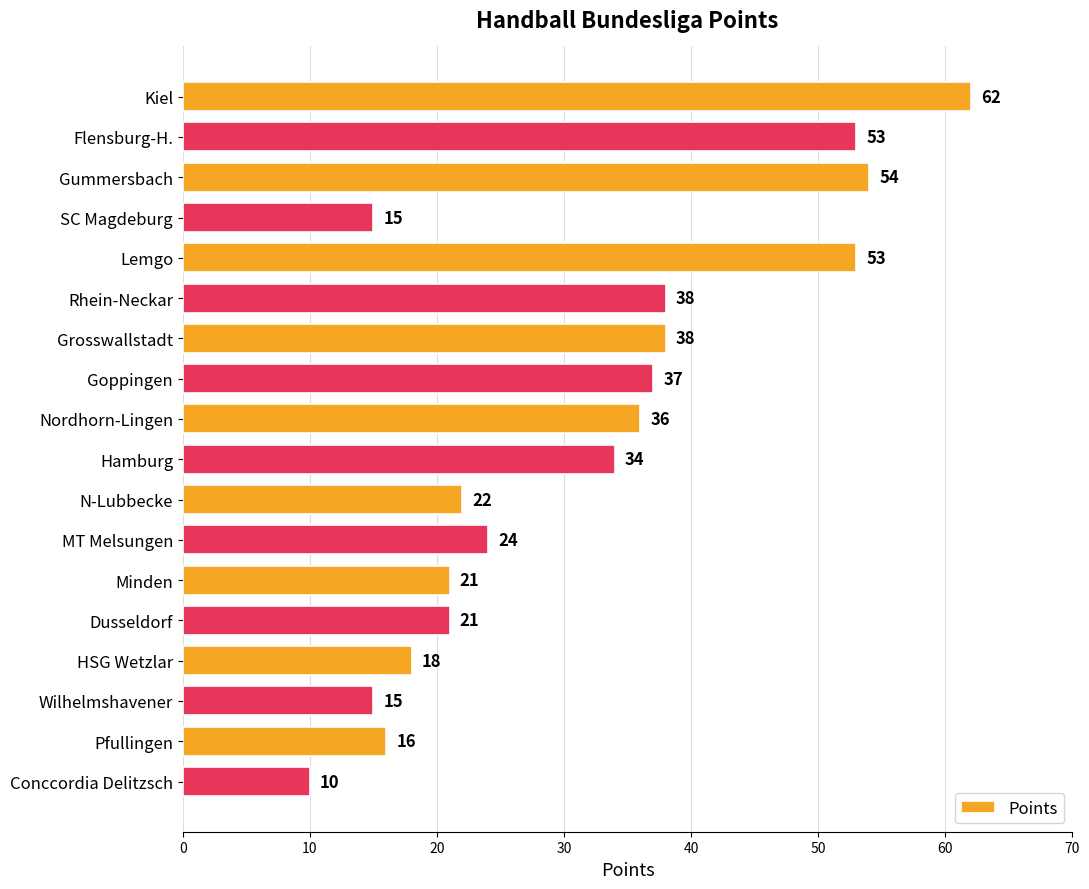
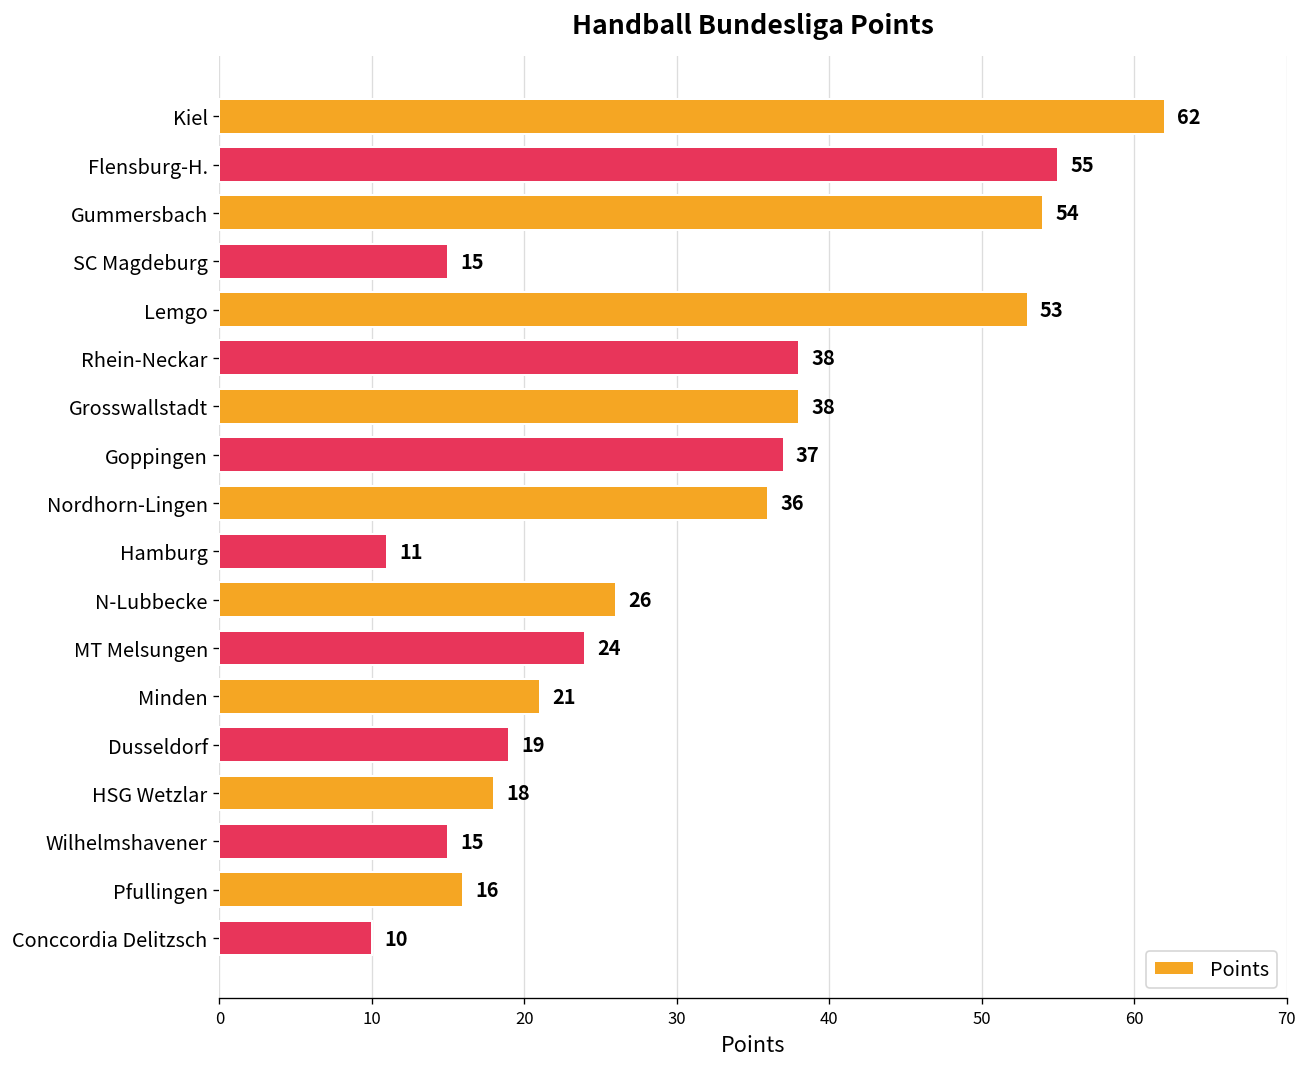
Flensburg-H.: 53 -> 55
Hamburg: 34 -> 11
N-Lubbecke: 22 -> 26
Dusseldorf: 21 -> 19
